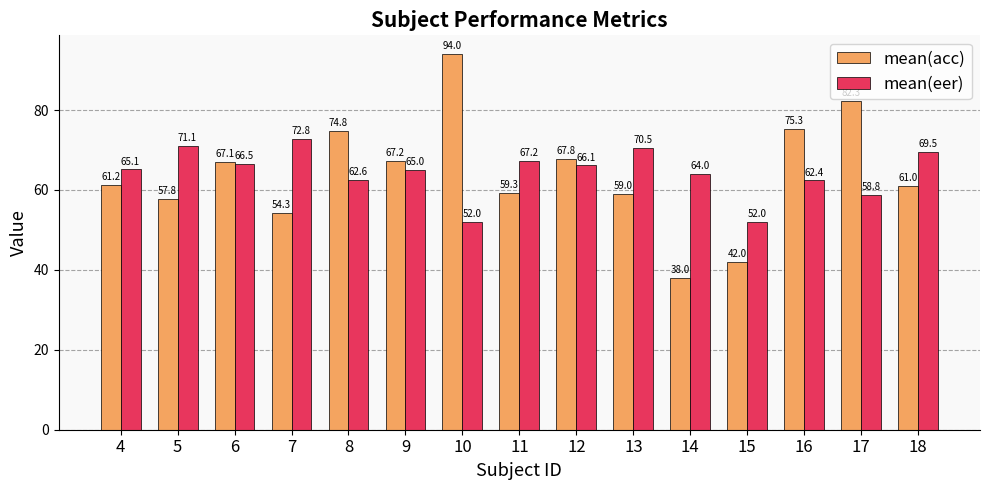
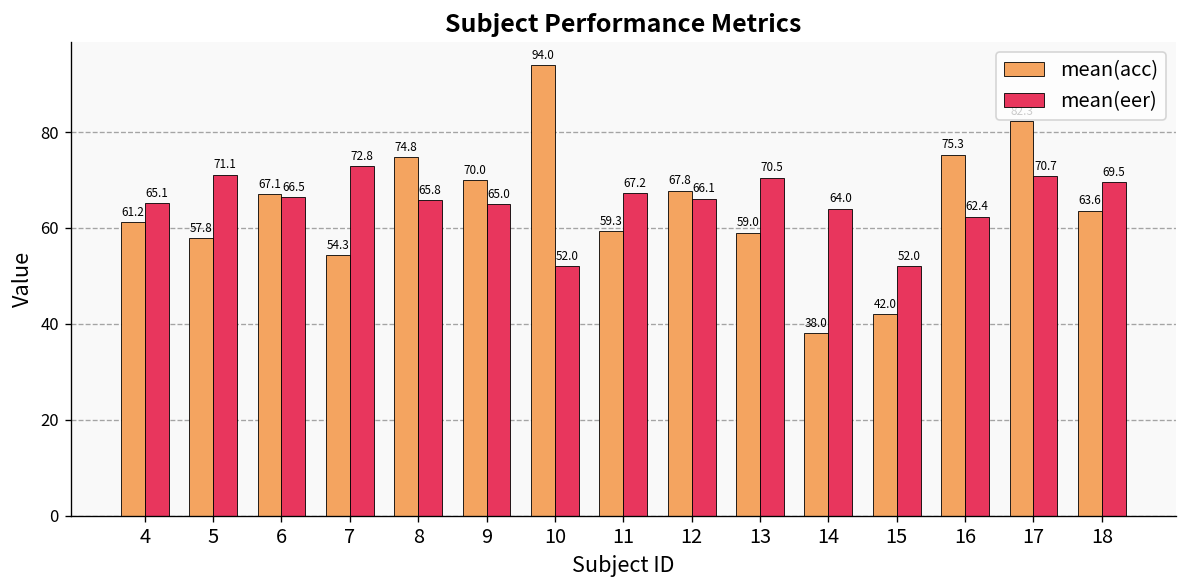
mean(eer), 8: 62.6 -> 65.8
mean(acc), 9: 67.2 -> 70.0
mean(eer), 17: 58.8 -> 70.7
mean(acc), 18: 61.0 -> 63.6
